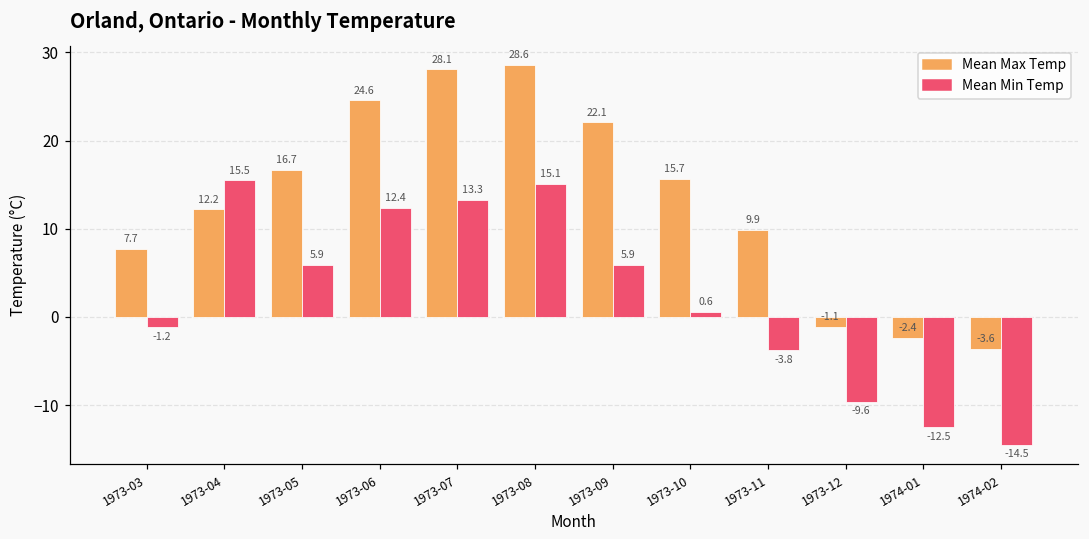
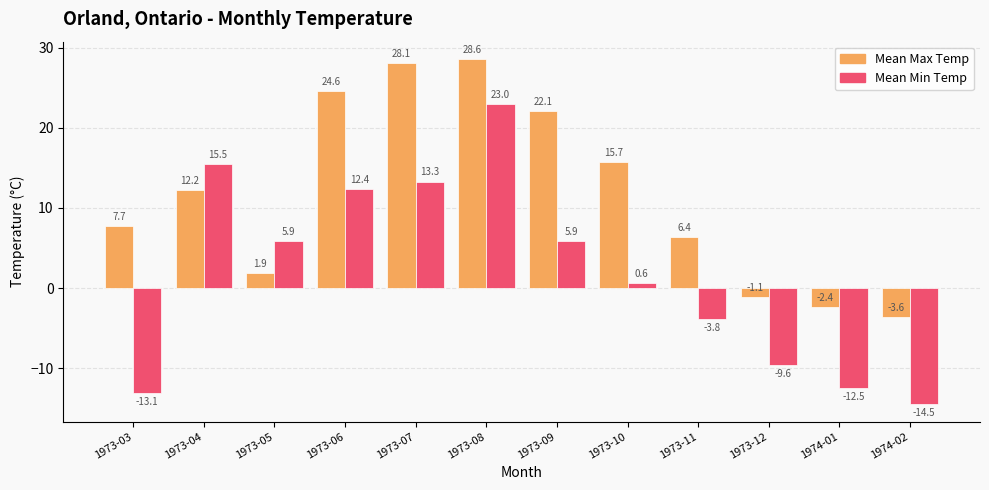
Mean Min Temp, 1973-03: -1.2 -> -13.1
Mean Max Temp, 1973-05: 16.7 -> 1.9
Mean Min Temp, 1973-08: 15.1 -> 23.0
Mean Max Temp, 1973-11: 9.9 -> 6.4
